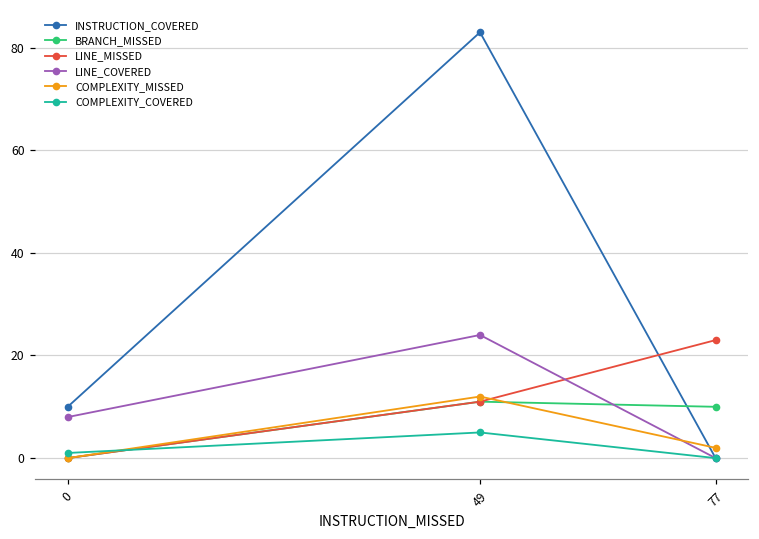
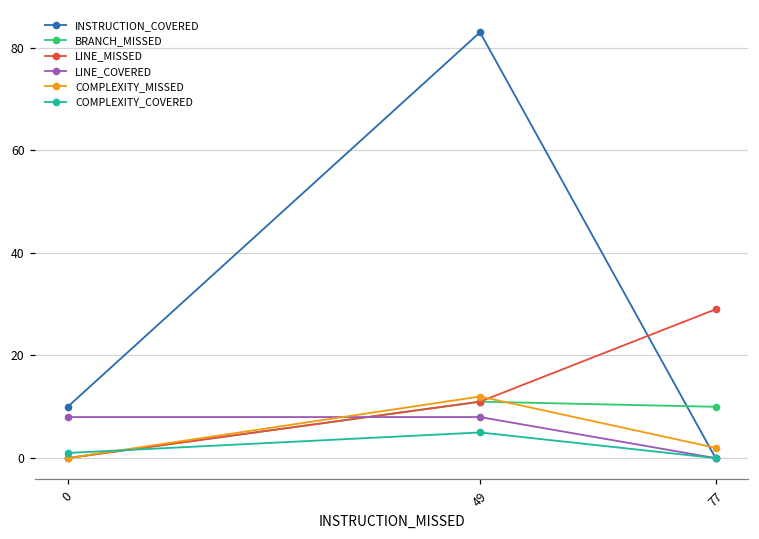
LINE_COVERED, 49: 24 -> 8
LINE_MISSED, 77: 23 -> 29
